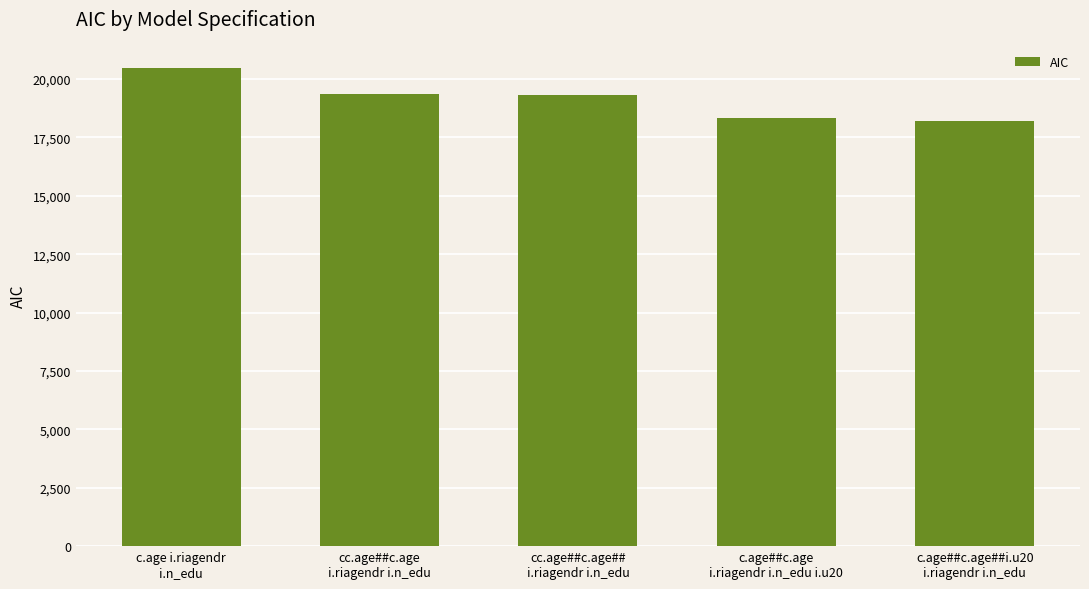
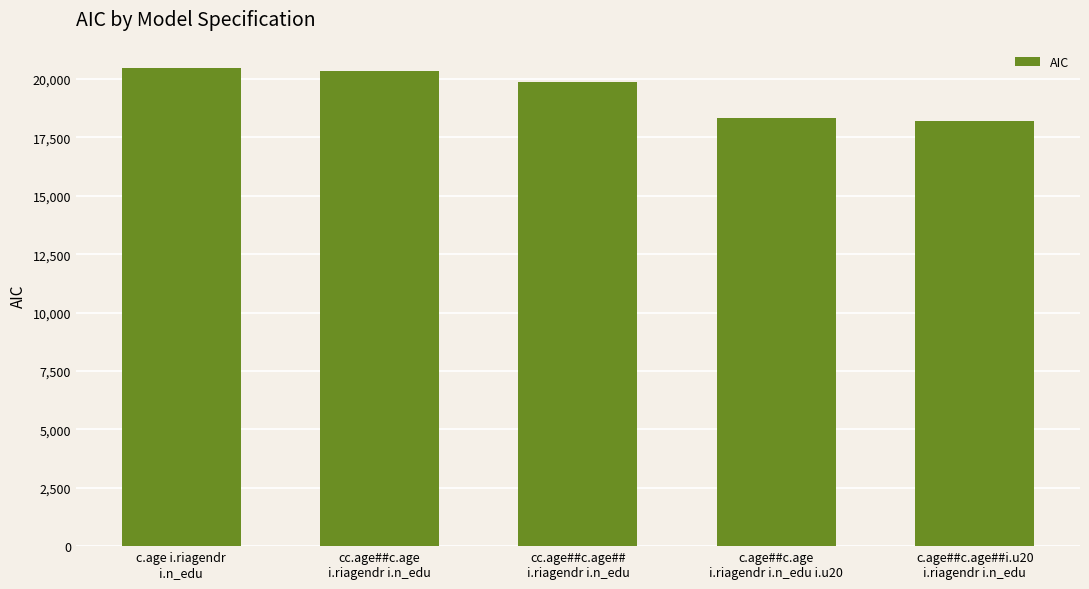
cc.age##c.age i.riagendr i.n_edu: 19,300 -> 20,300
cc.age##c.age## i.riagendr i.n_edu: 19,300 -> 19,900
